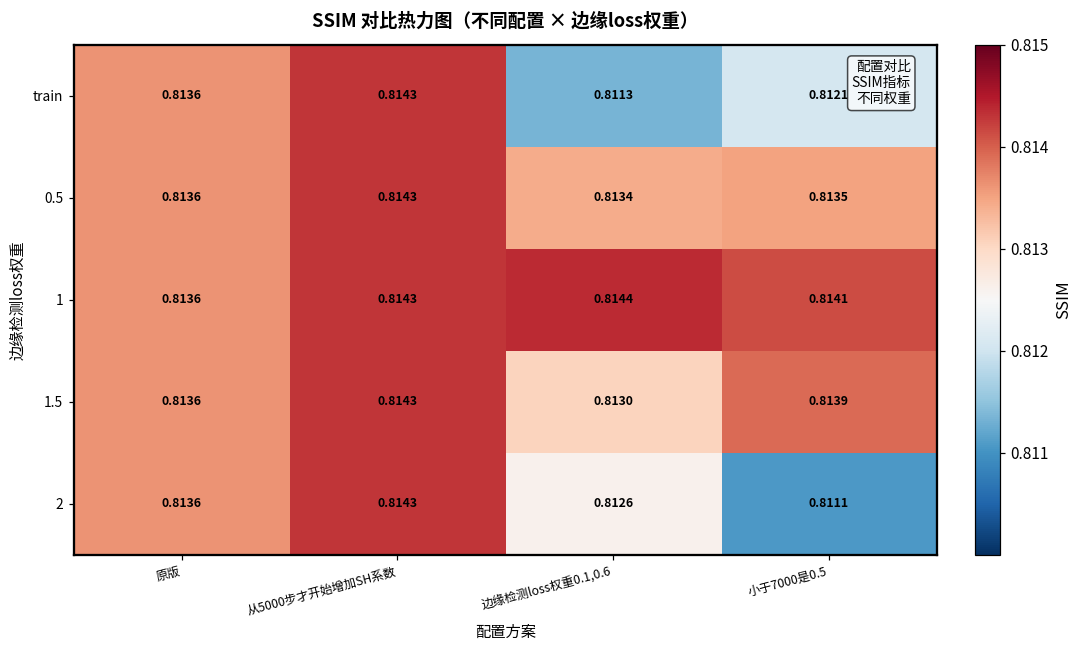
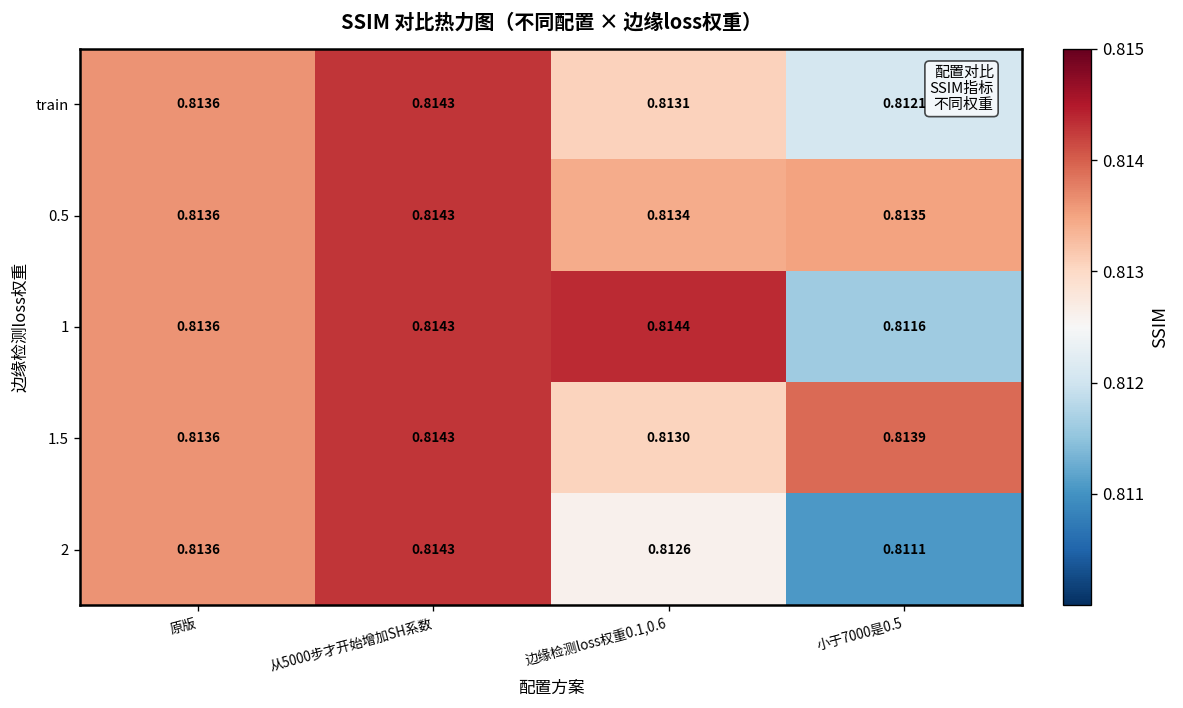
train, 边缘检测loss权重0.1,0.6: 0.8113 -> 0.8131
1, 小于7000是0.5: 0.8141 -> 0.8116
